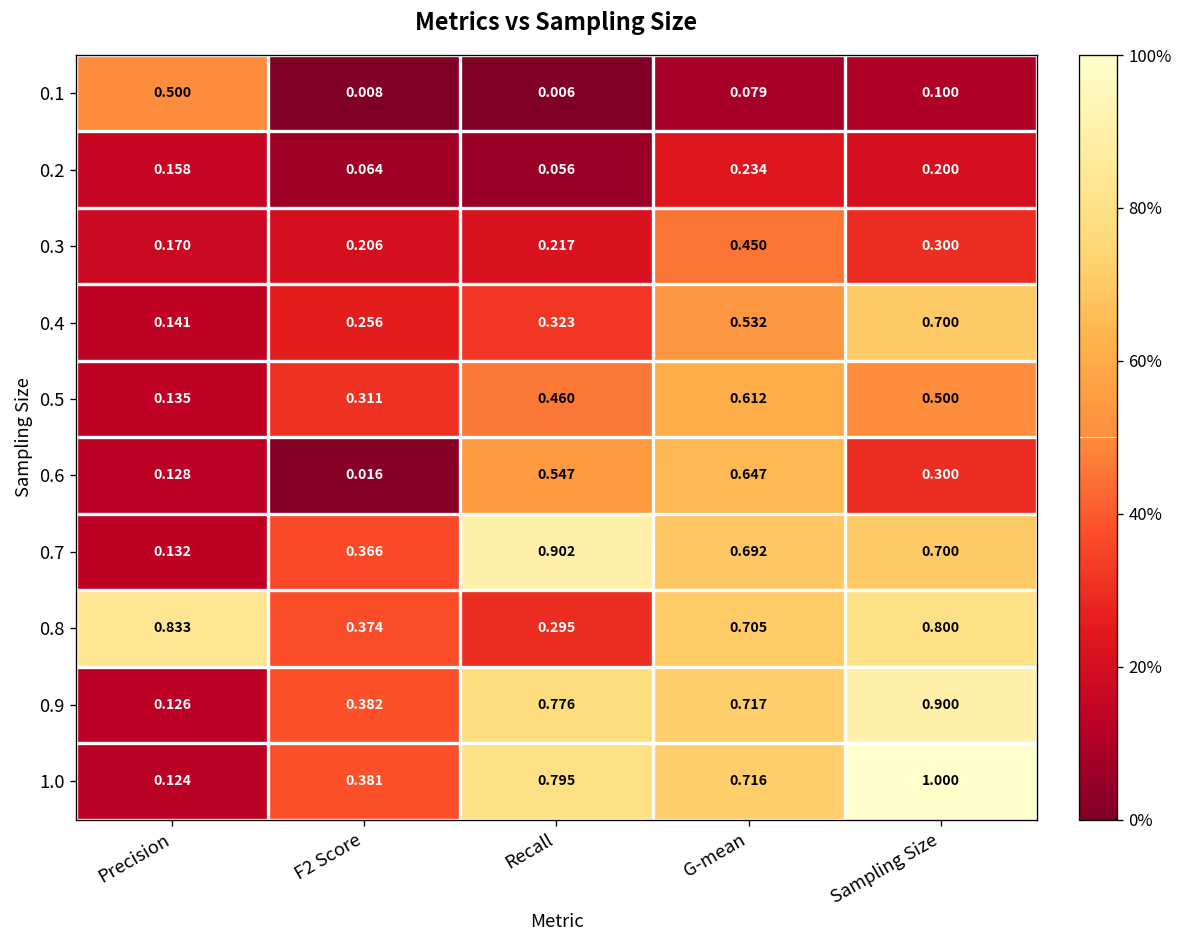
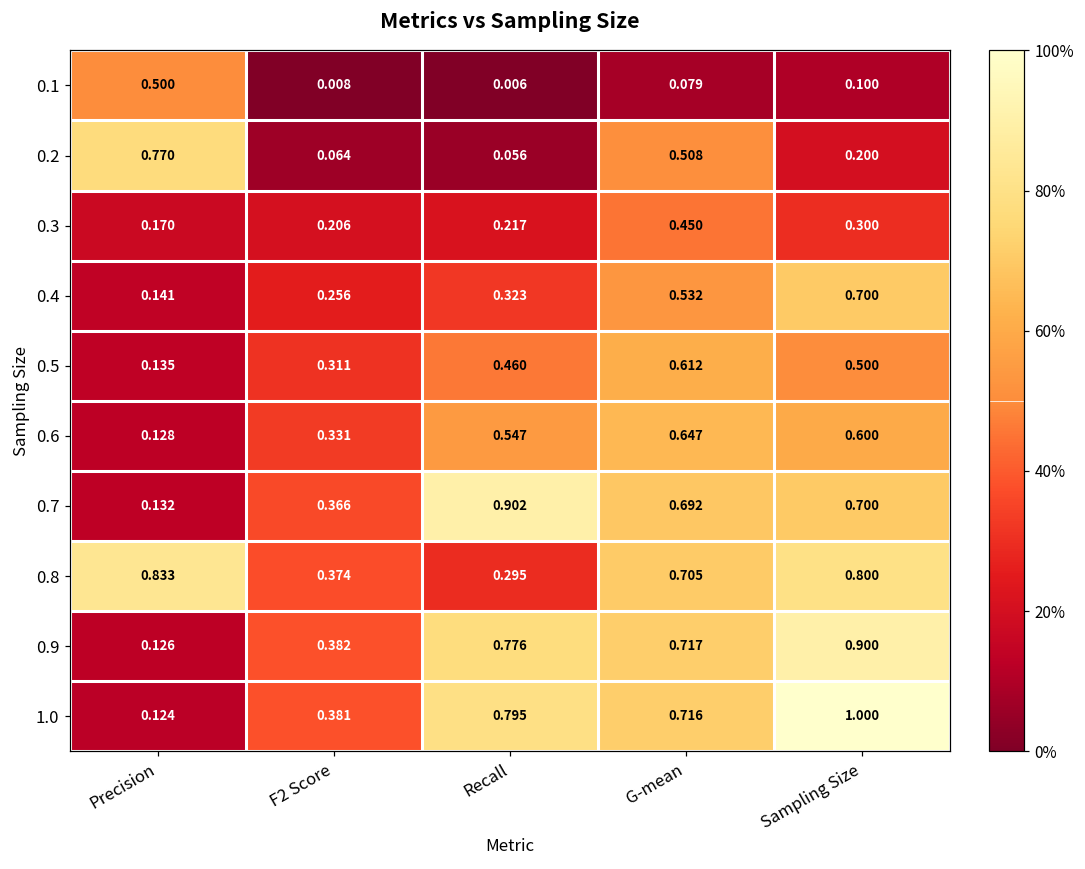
0.2, Precision: 0.158 -> 0.770
0.2, G-mean: 0.234 -> 0.508
0.6, F2 Score: 0.016 -> 0.331
0.6, Sampling Size: 0.300 -> 0.600
